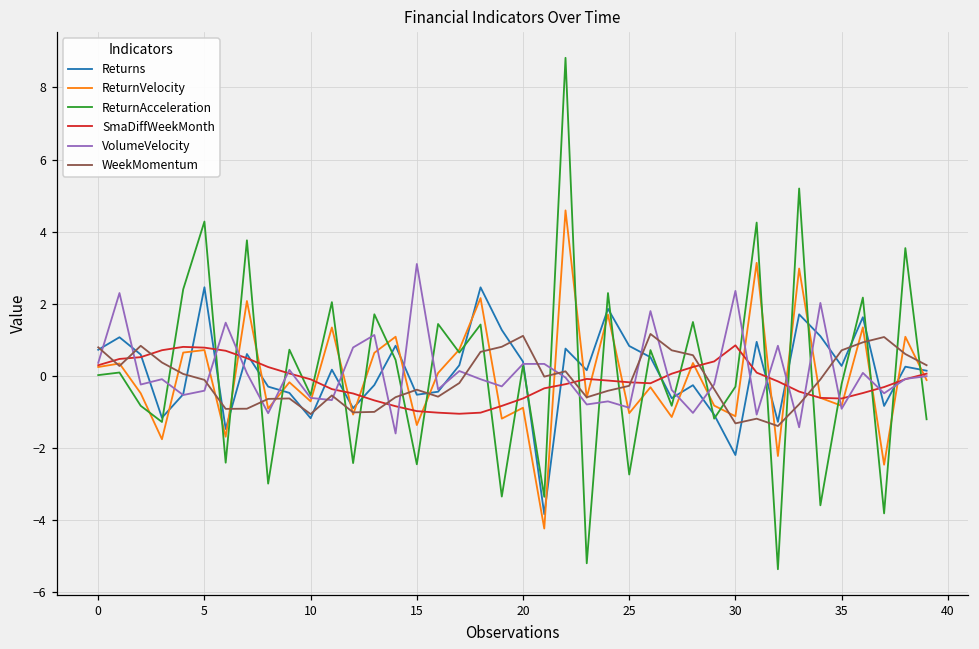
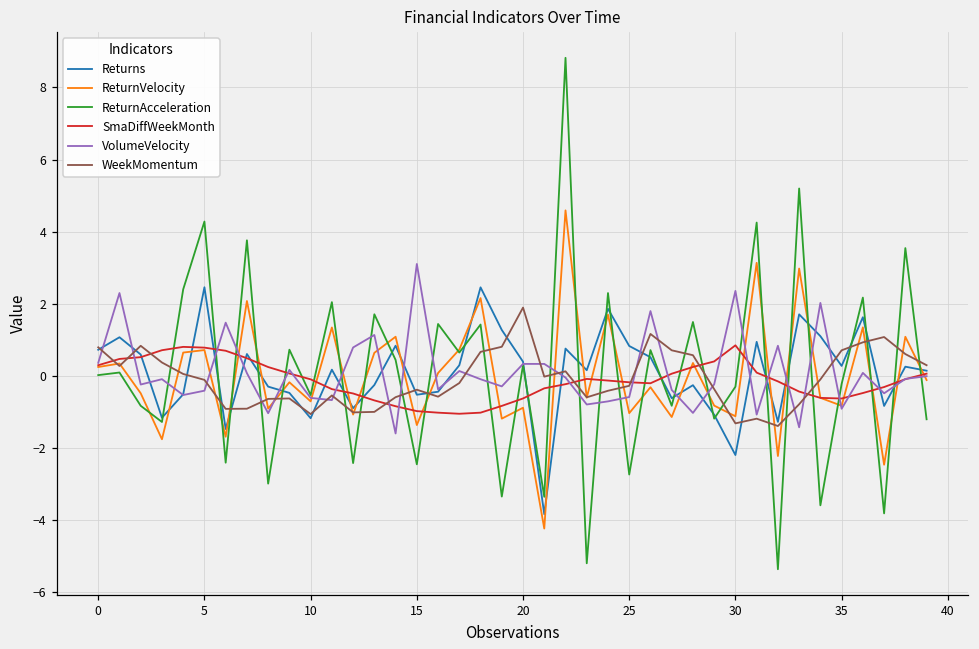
WeekMomentum, 20: 1.1 -> 1.9
VolumeVelocity, 25: -0.9 -> -0.6
